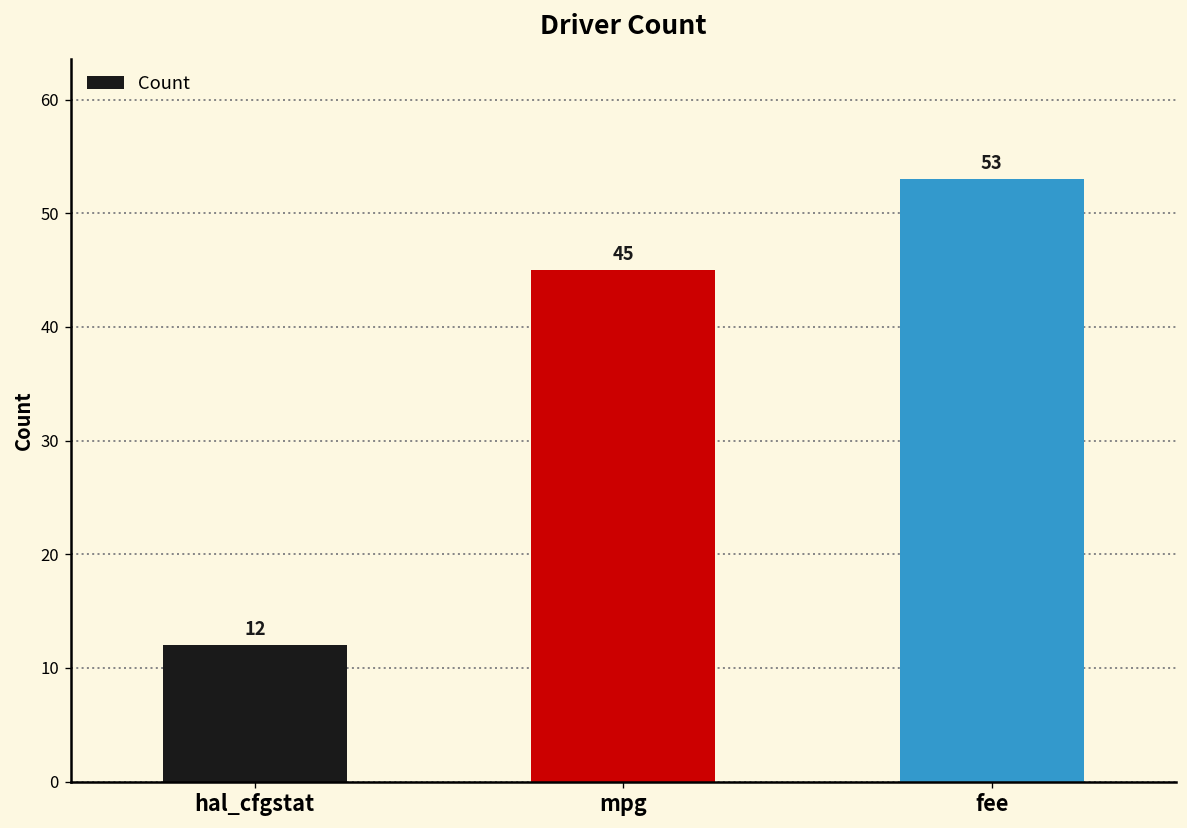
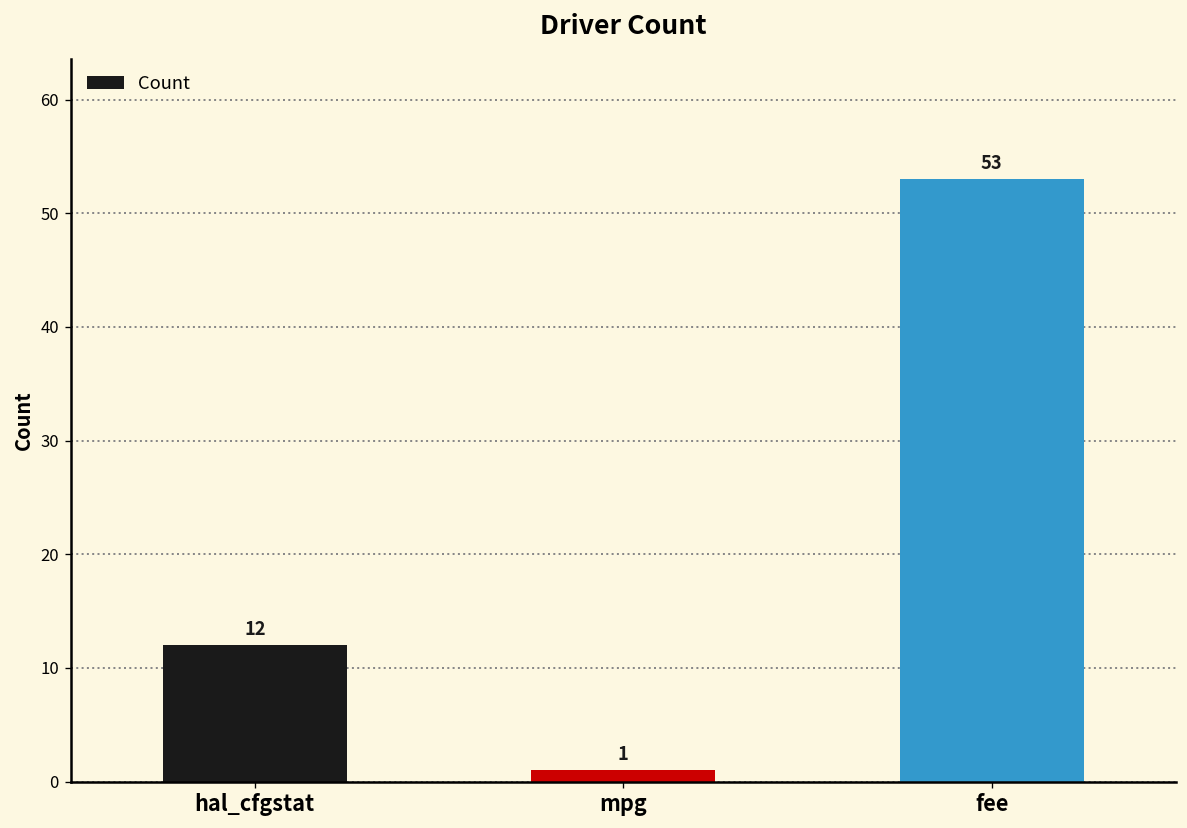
mpg: 45 -> 1
